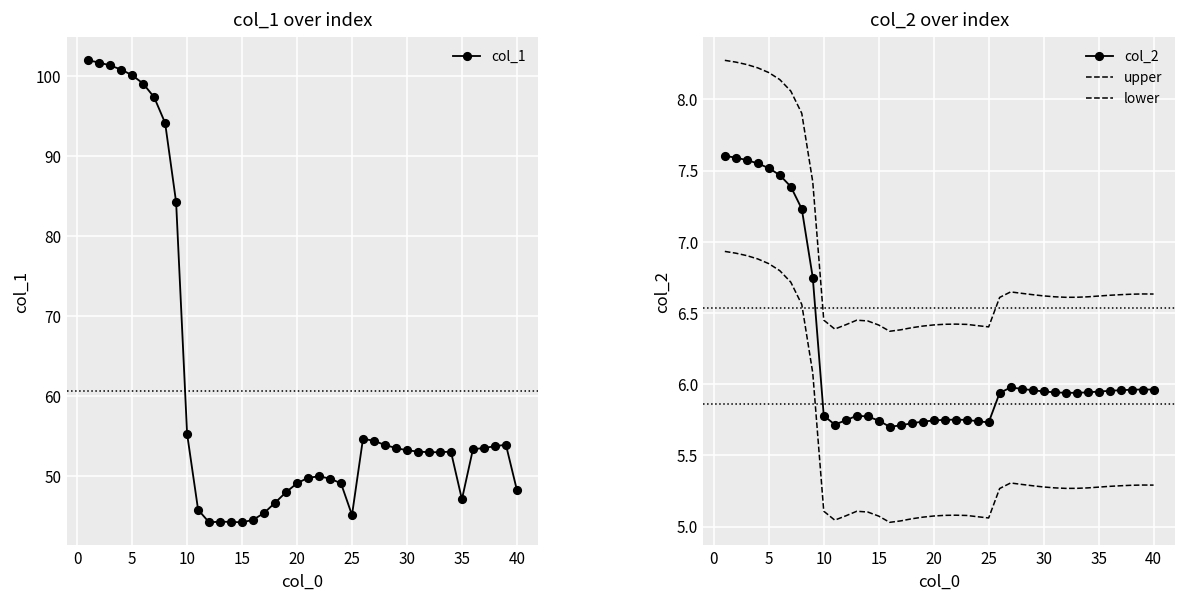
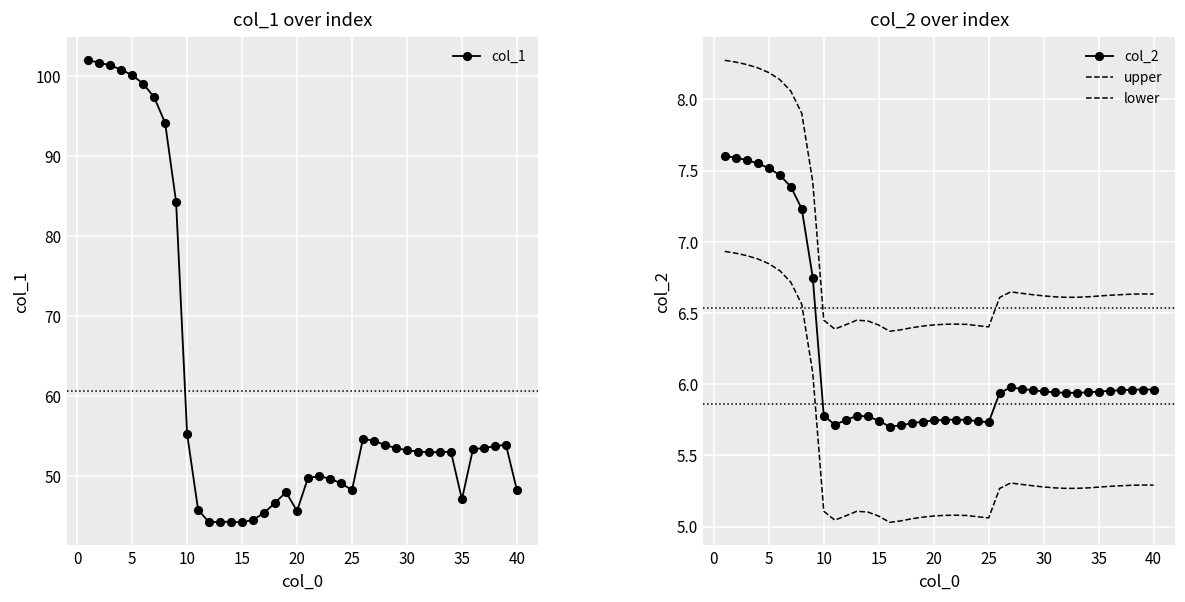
col_1 over index, 20: 49 -> 46
col_1 over index, 25: 45 -> 48
